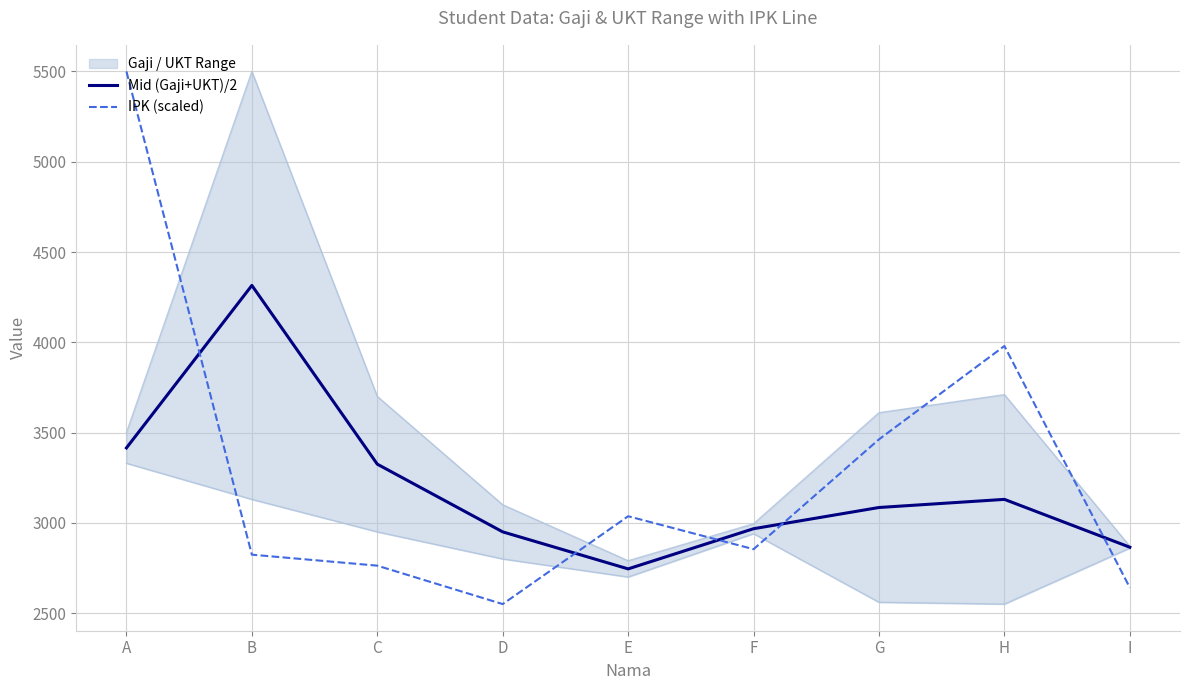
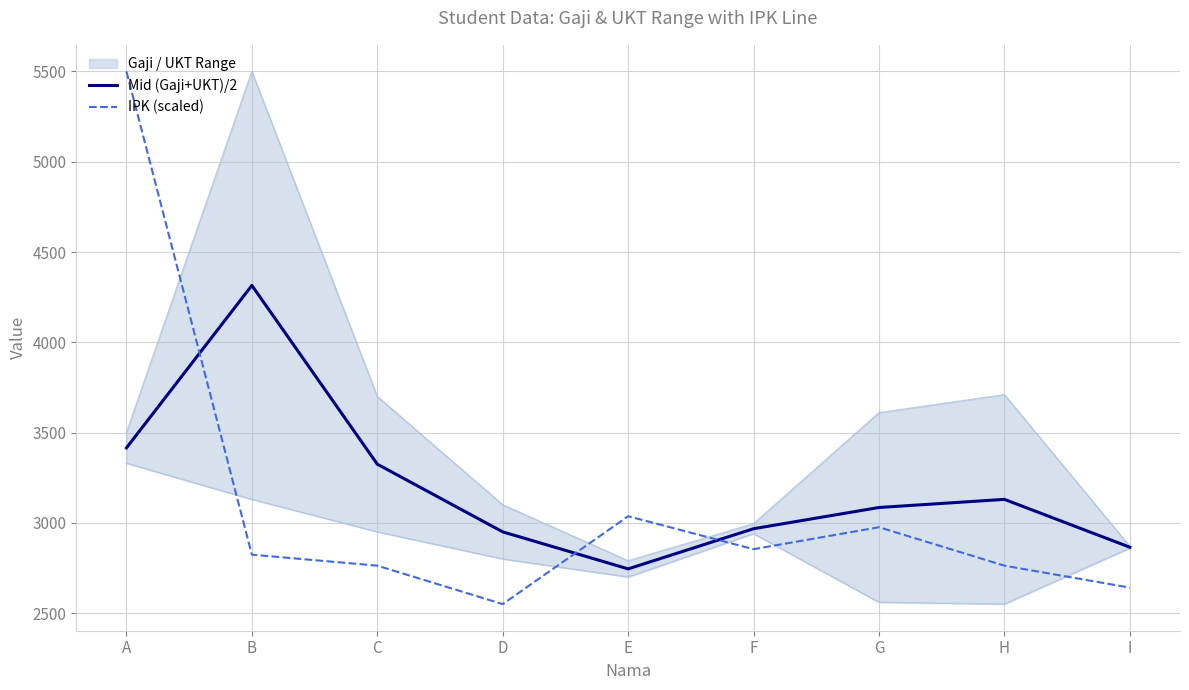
IPK (scaled), G: 3460 -> 2980
IPK (scaled), H: 3980 -> 2760
